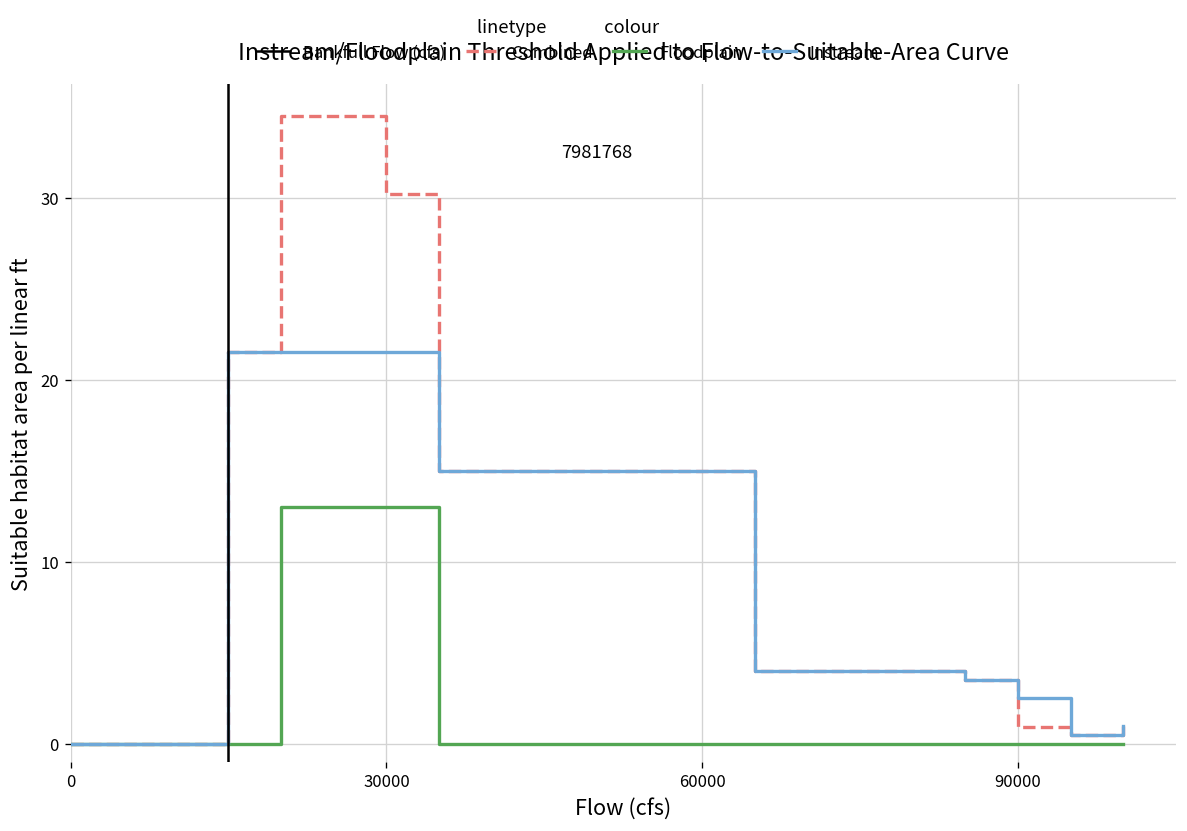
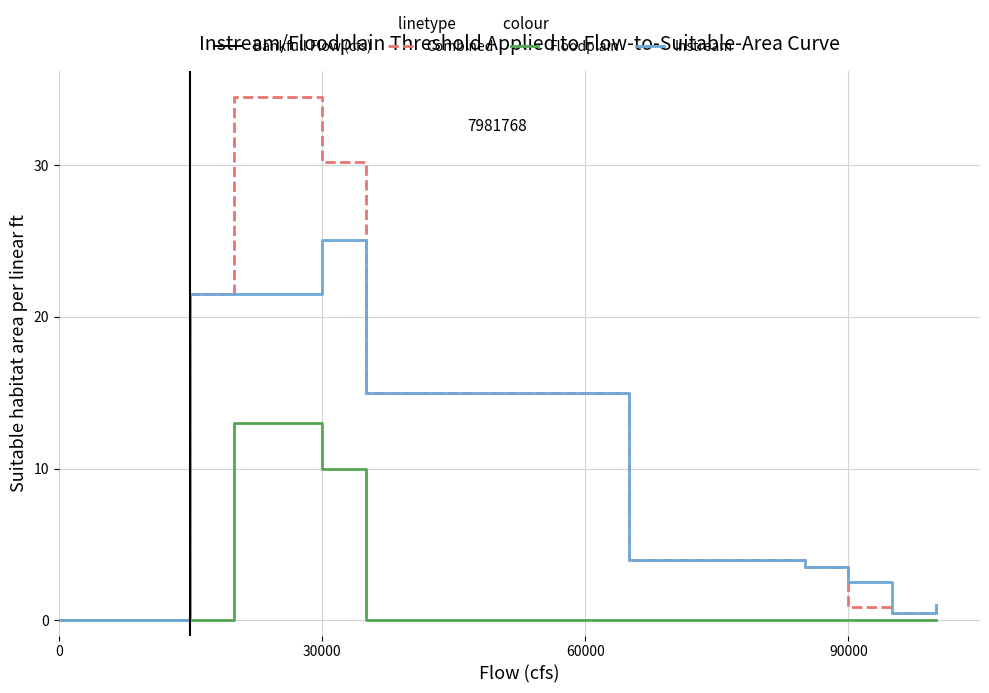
Floodplain, 30000: 13 -> 10
Instream, 30000: 21.5 -> 25.1
